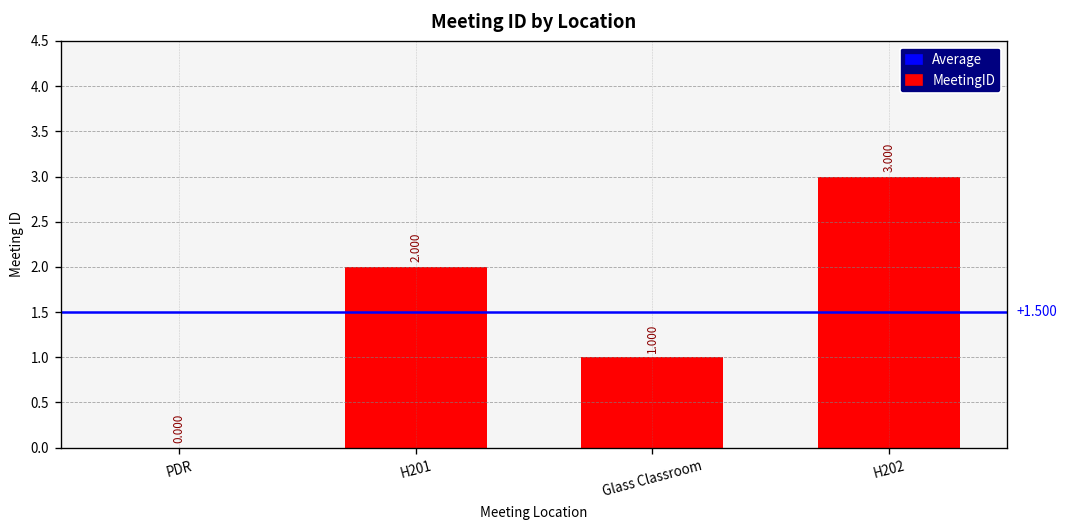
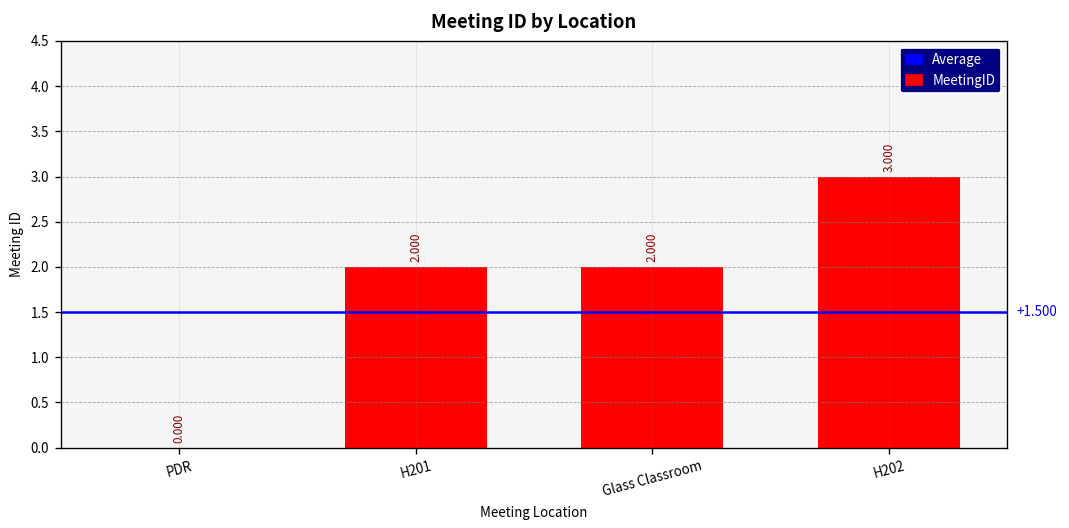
Glass Classroom: 1.000 -> 2.000
